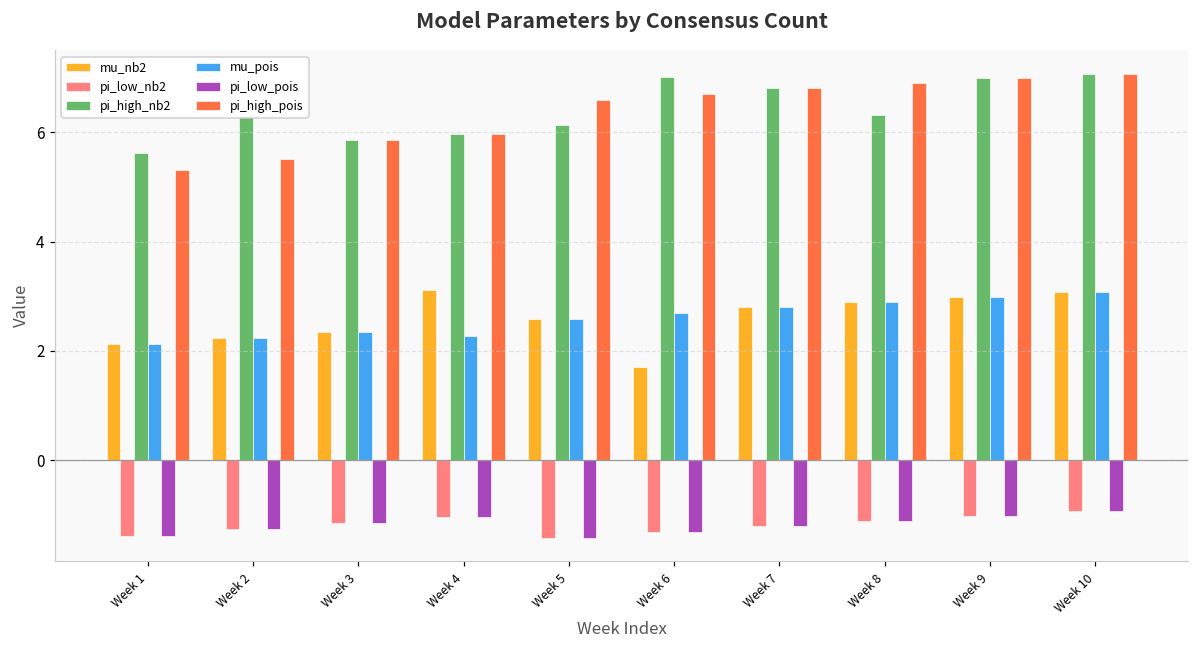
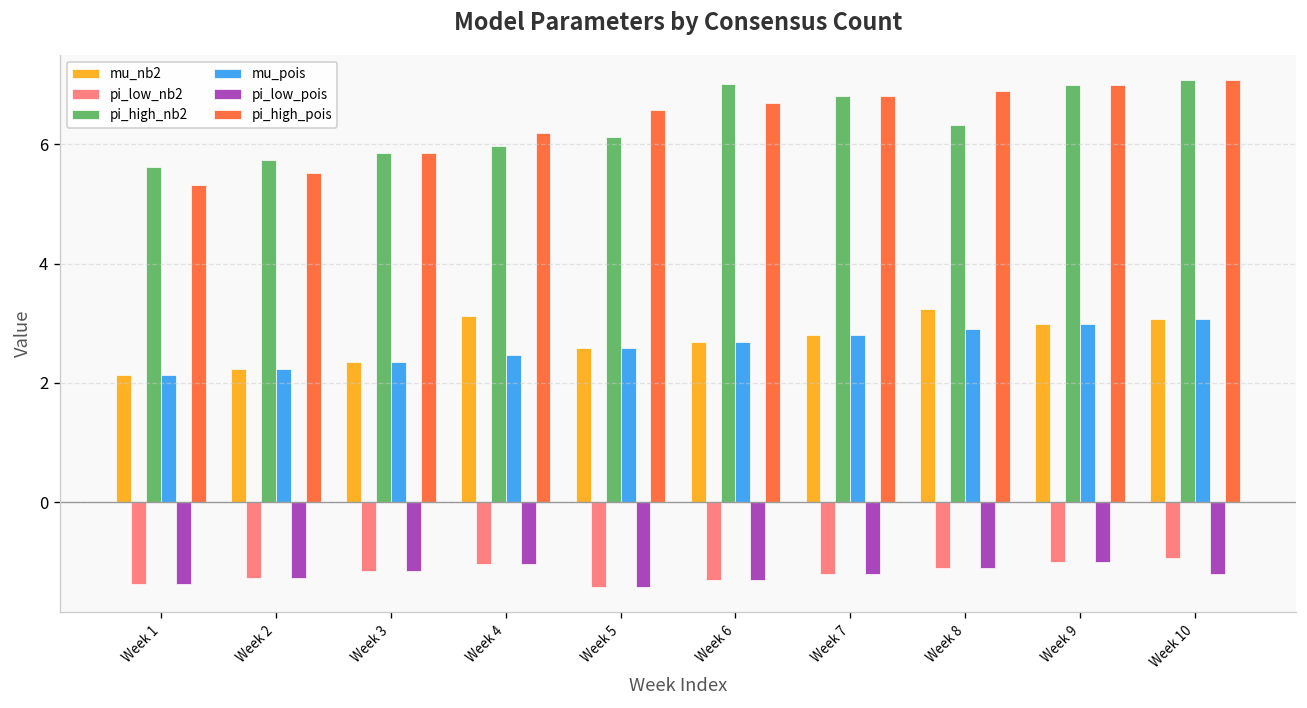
pi_high_nb2, Week 2: 6.3 -> 5.7
mu_pois, Week 4: 2.3 -> 2.5
pi_high_pois, Week 4: 6.0 -> 6.2
mu_nb2, Week 6: 1.7 -> 2.7
mu_nb2, Week 8: 2.9 -> 3.2
pi_low_pois, Week 10: -0.9 -> -1.2
